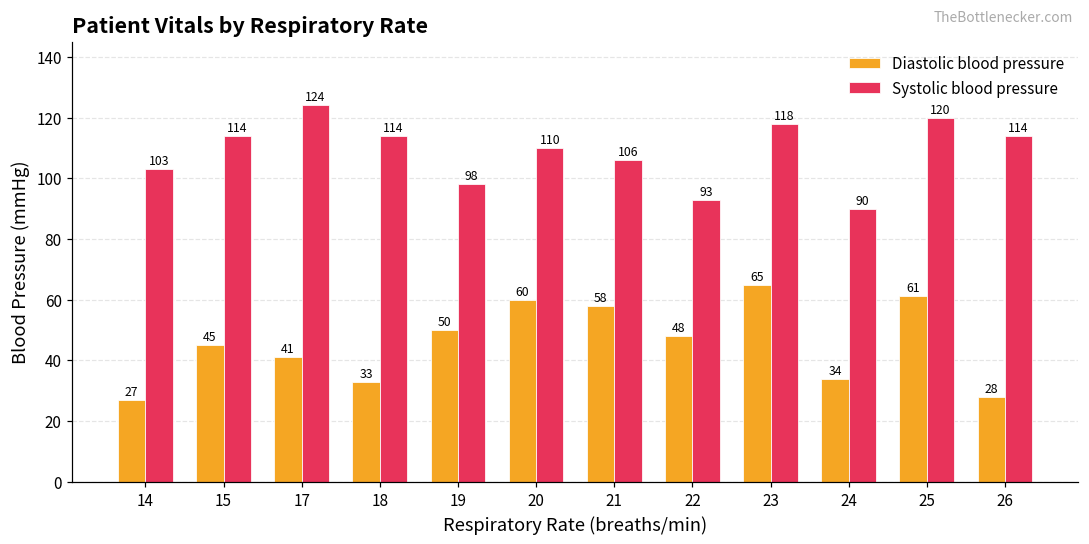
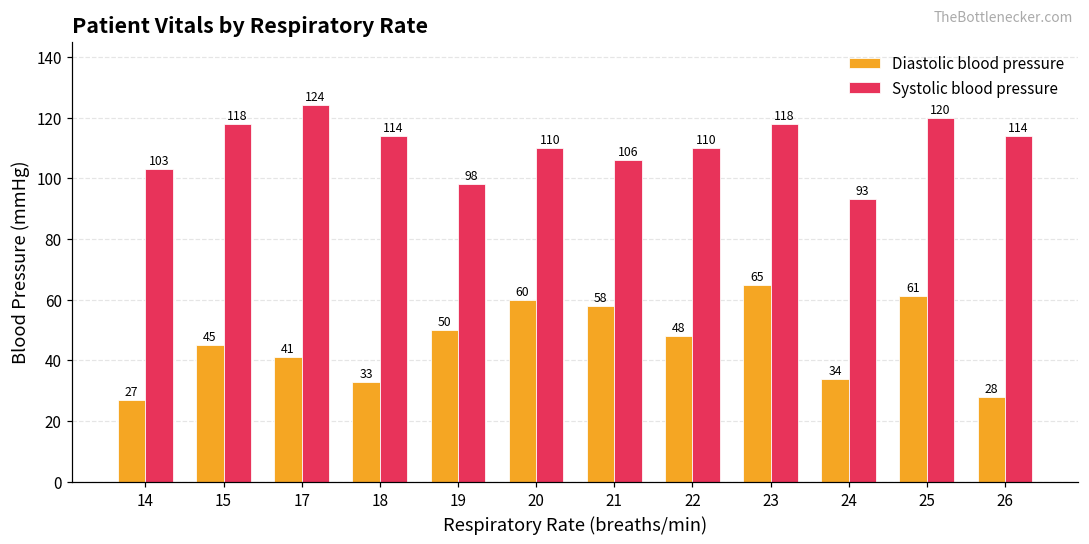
Systolic blood pressure, 15: 114 -> 118
Systolic blood pressure, 22: 93 -> 110
Systolic blood pressure, 24: 90 -> 93
